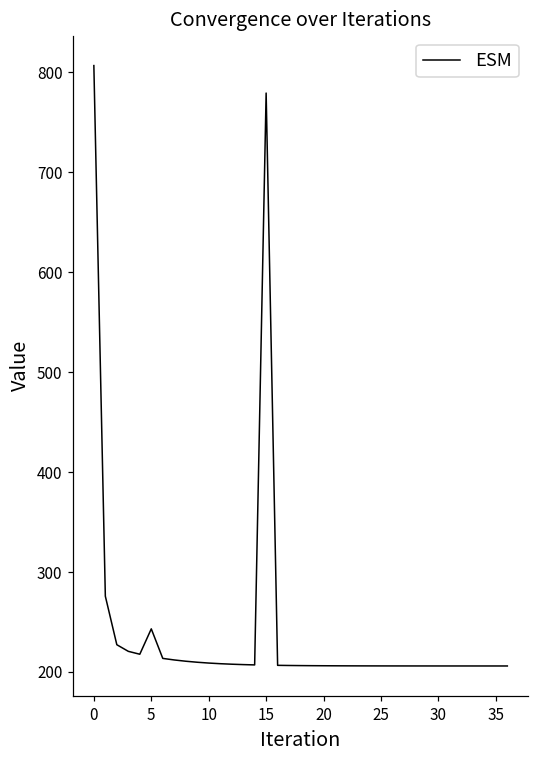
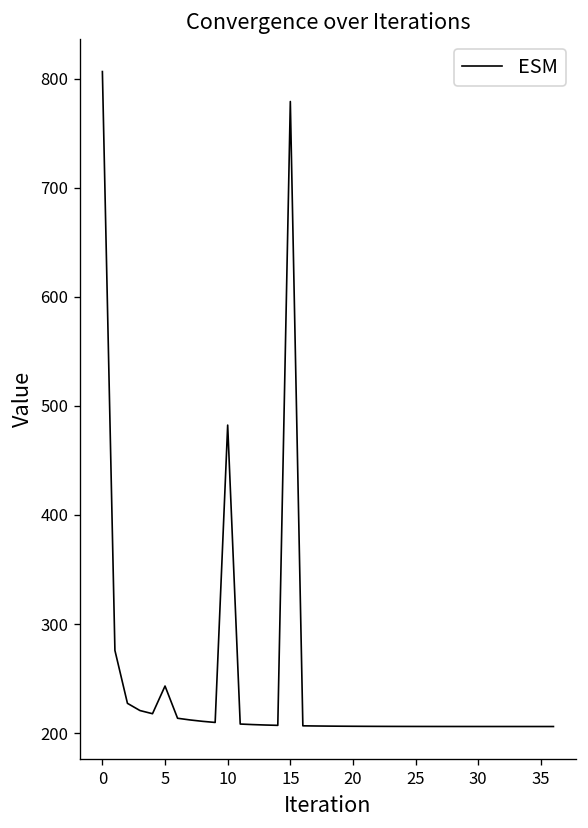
10: 210 -> 480
